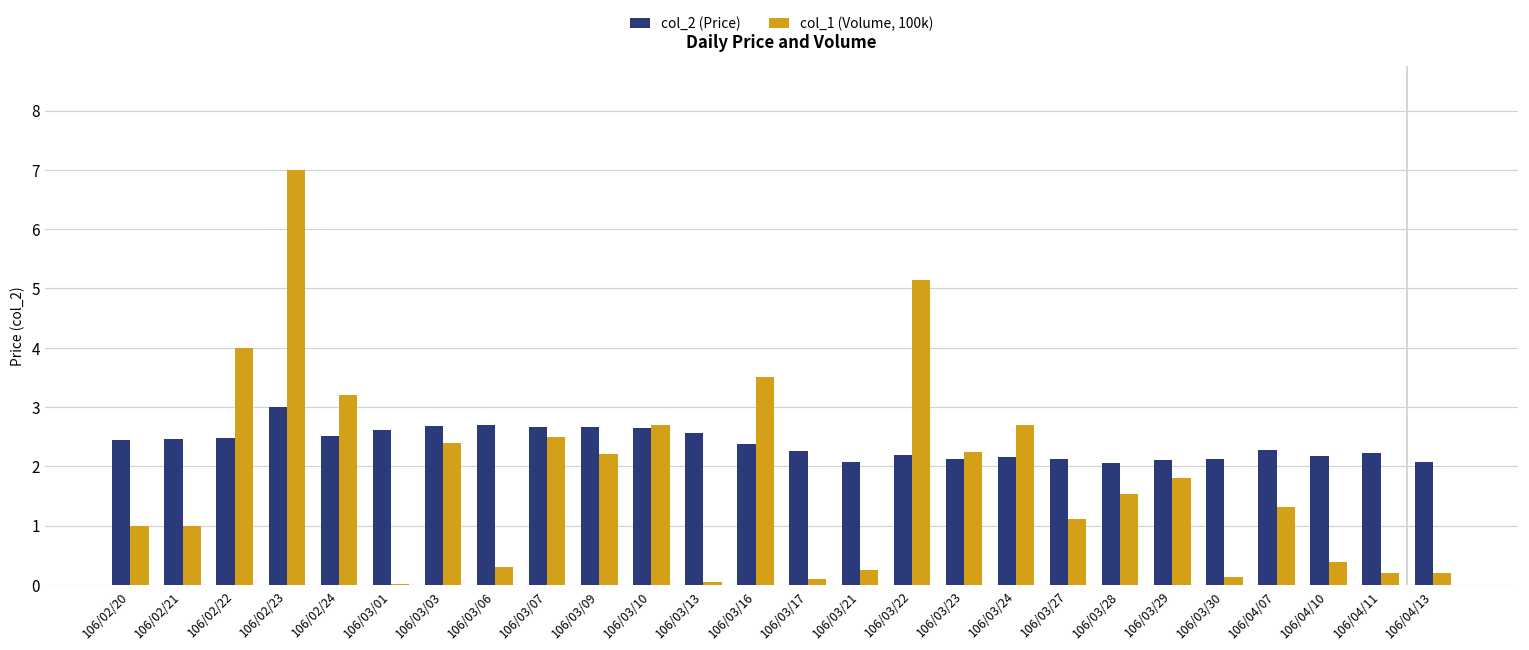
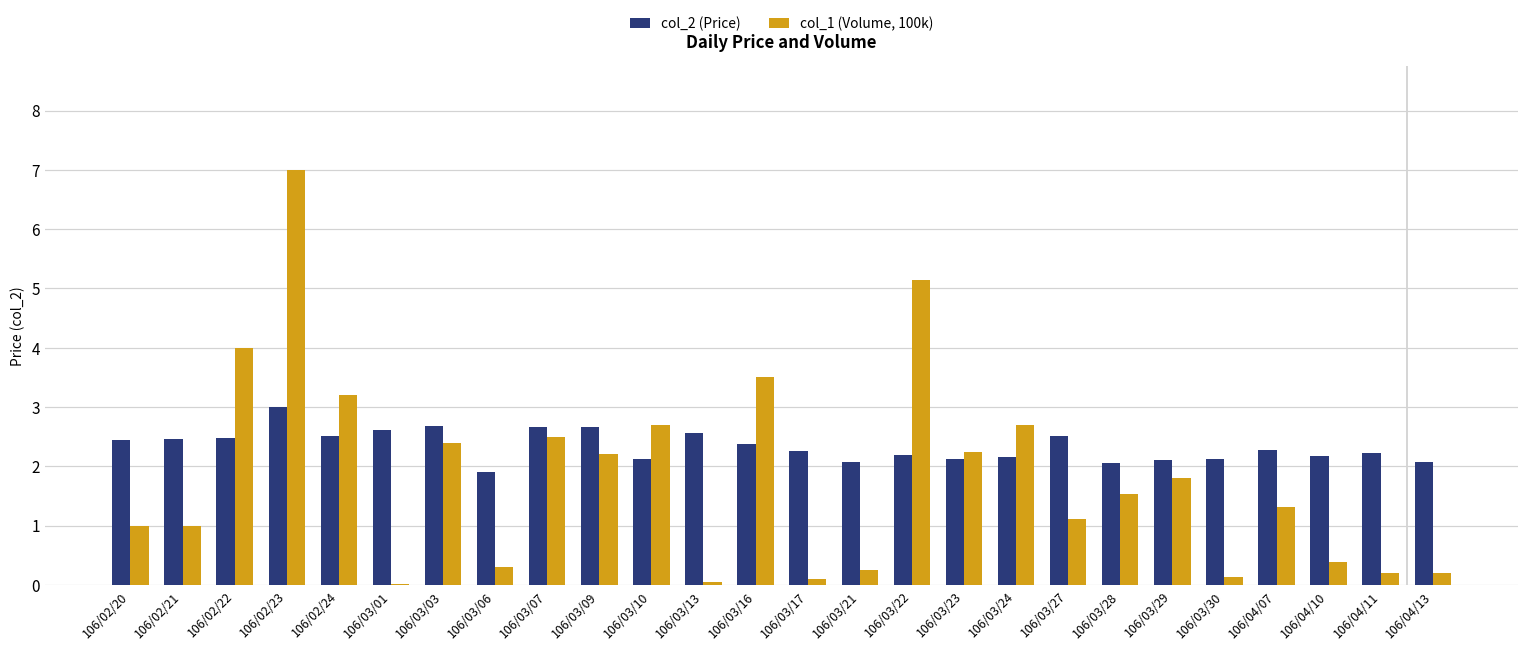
col_2 (Price), 106/03/06: 2.7 -> 1.9
col_2 (Price), 106/03/10: 2.7 -> 2.1
col_2 (Price), 106/03/27: 2.1 -> 2.5
